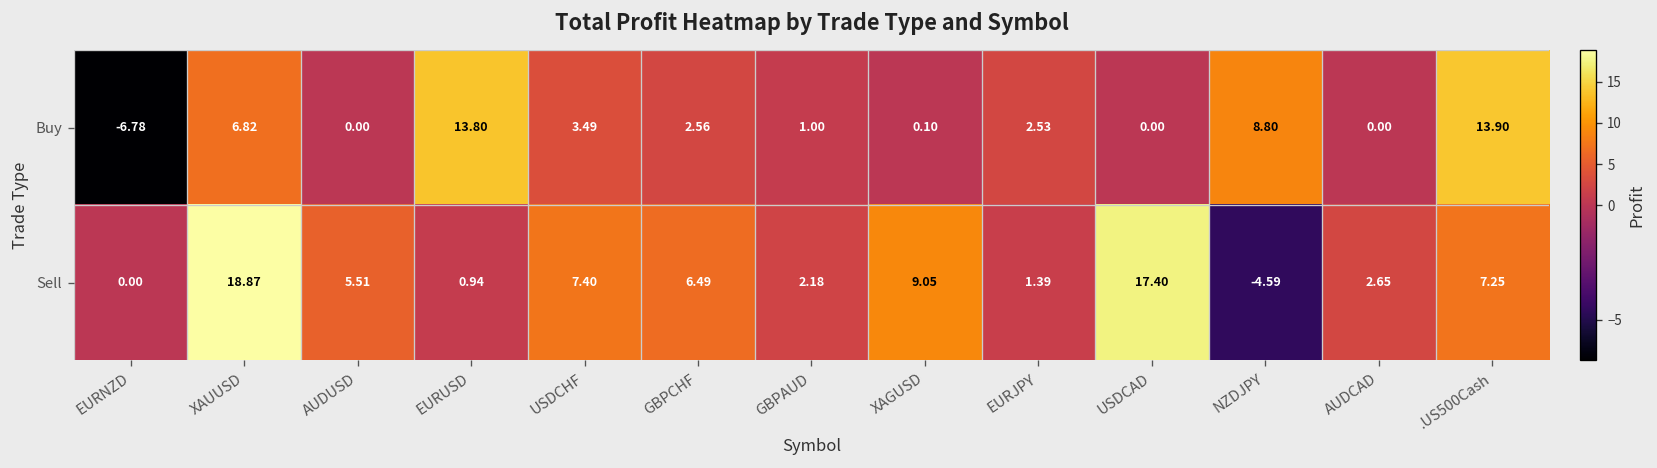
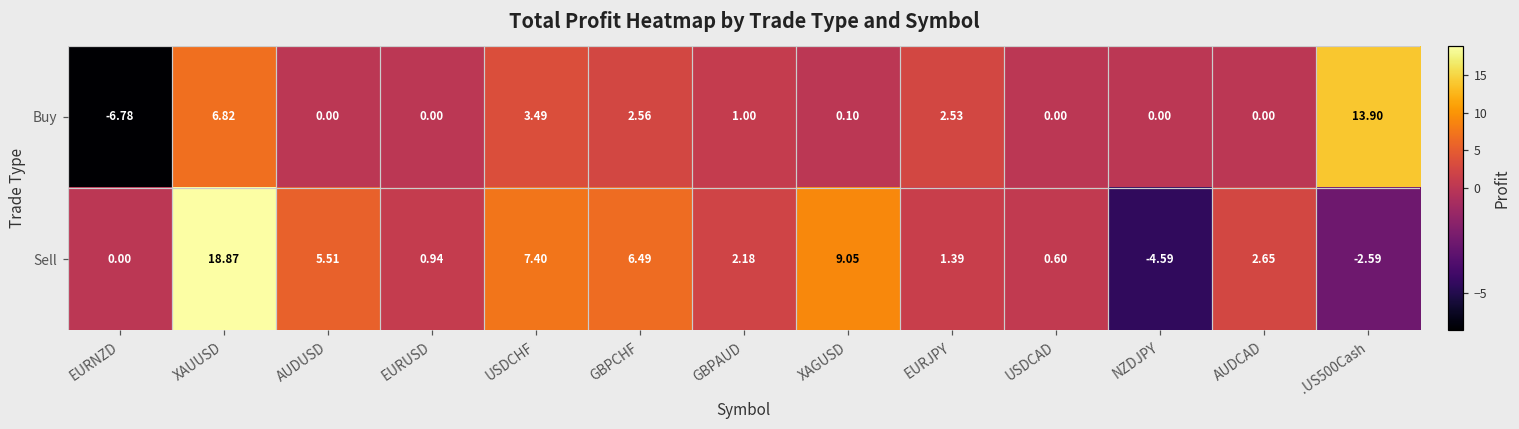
Buy, EURUSD: 13.80 -> 0.00
Buy, NZDJPY: 8.80 -> 0.00
Sell, USDCAD: 17.40 -> 0.60
Sell, .US500Cash: 7.25 -> -2.59
